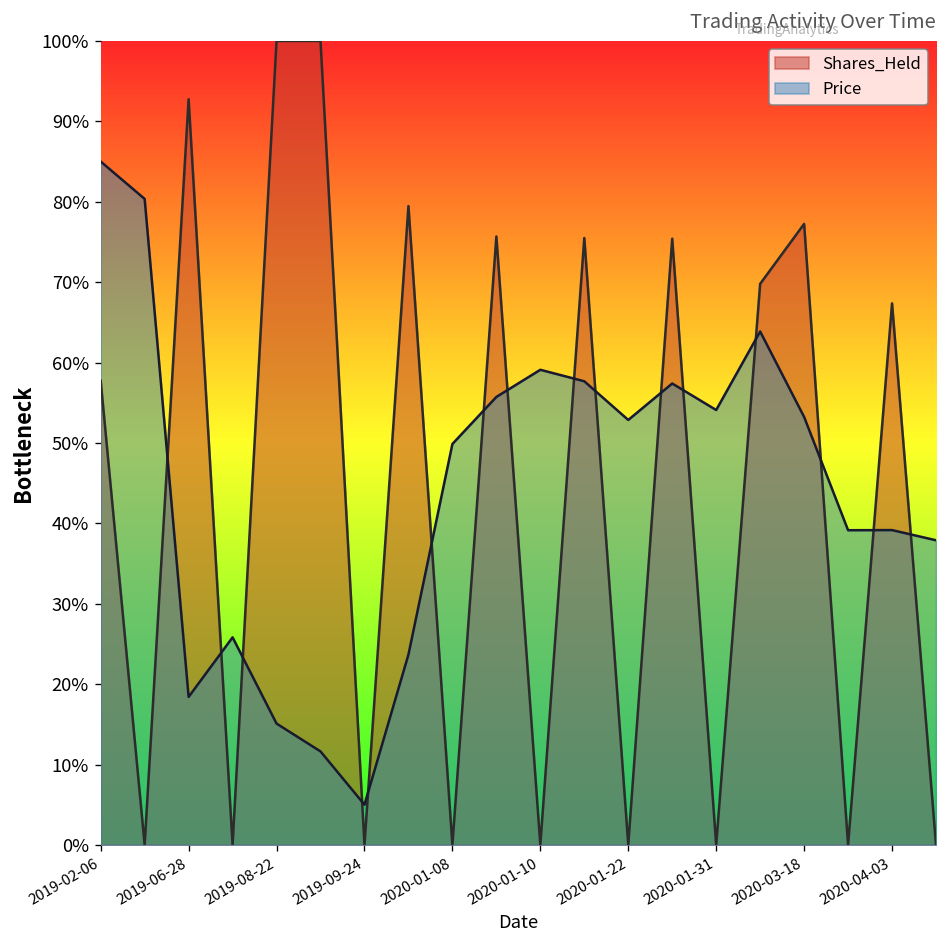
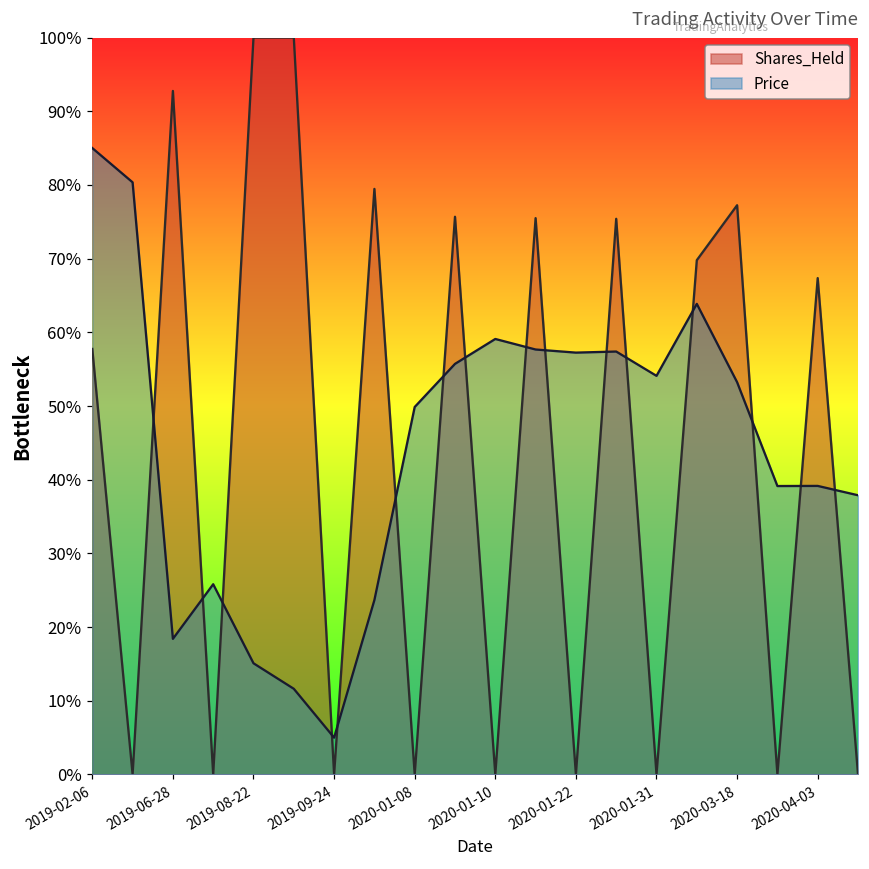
Price, 2020-01-22: 53% -> 57%
